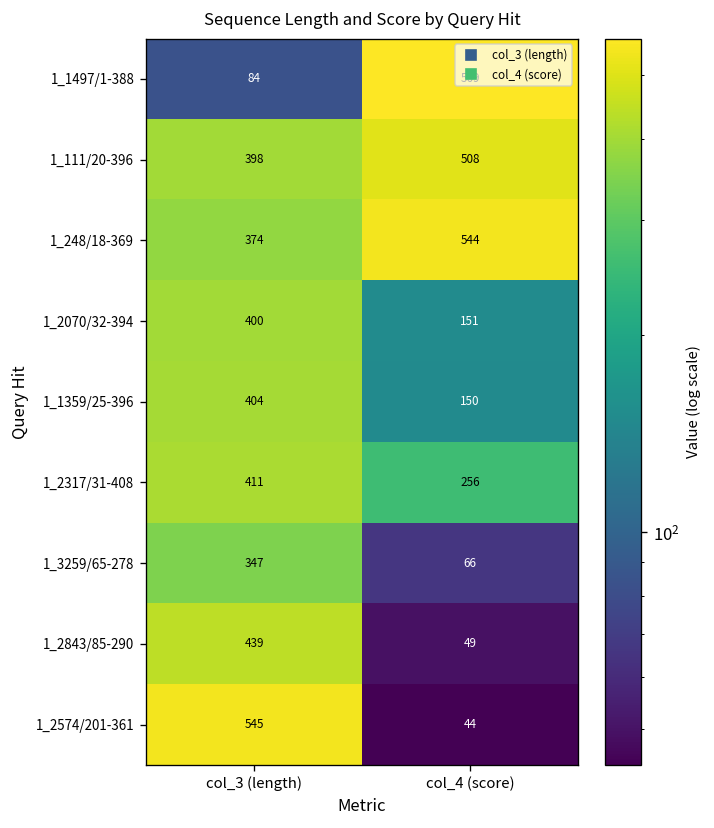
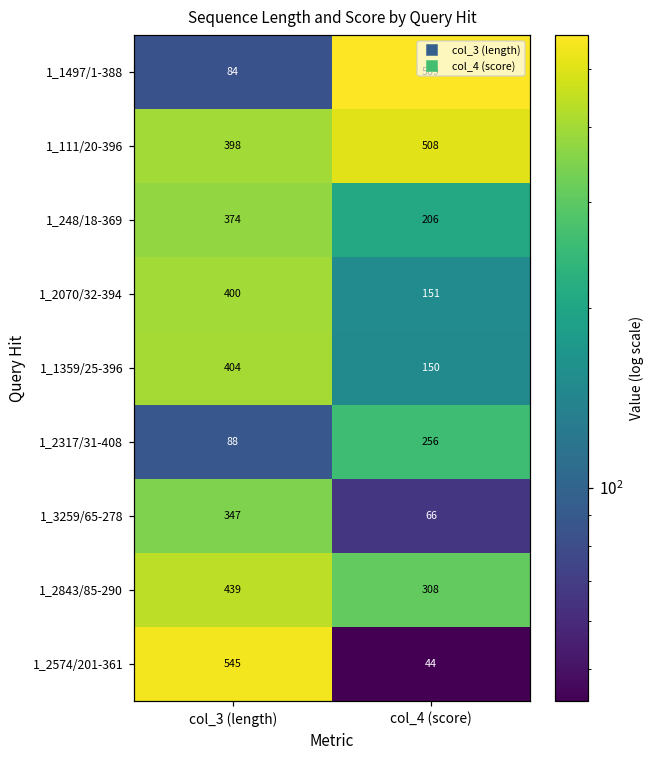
1_248/18-369, col_4 (score): 544 -> 206
1_2317/31-408, col_3 (length): 411 -> 88
1_2843/85-290, col_4 (score): 49 -> 308
